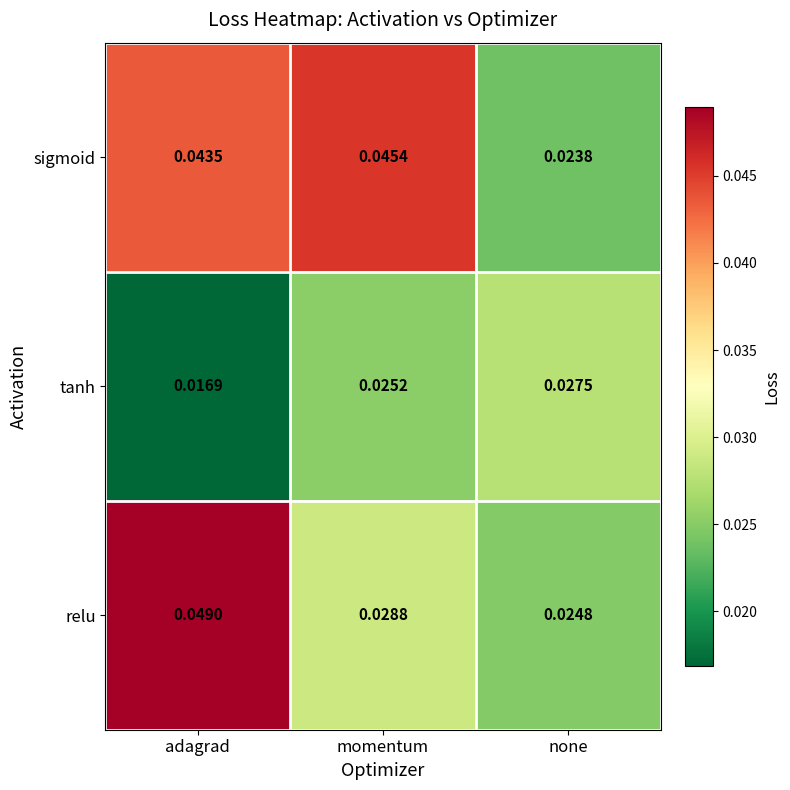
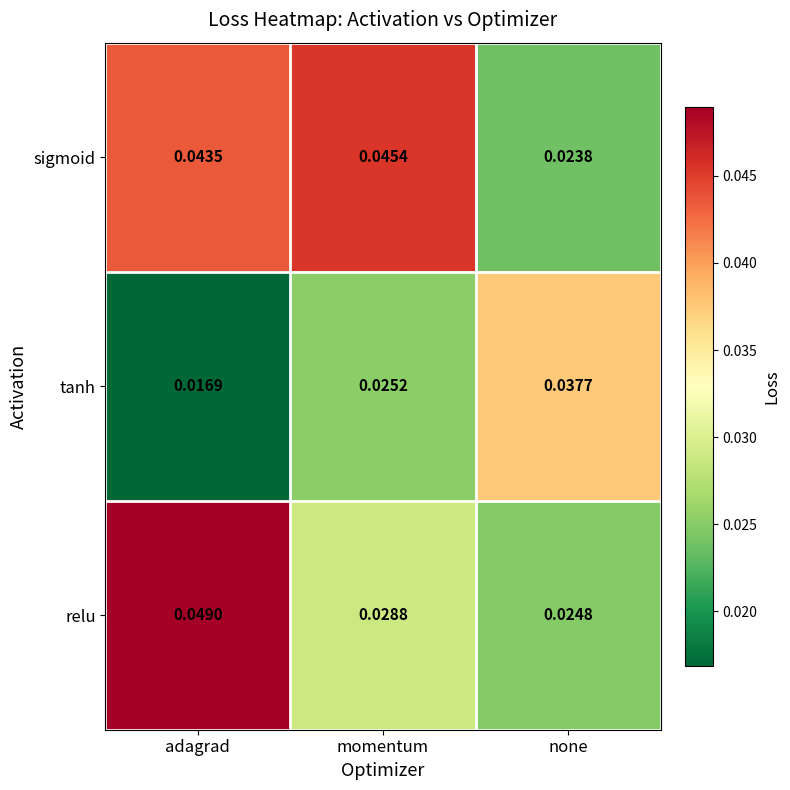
tanh, none: 0.0275 -> 0.0377
